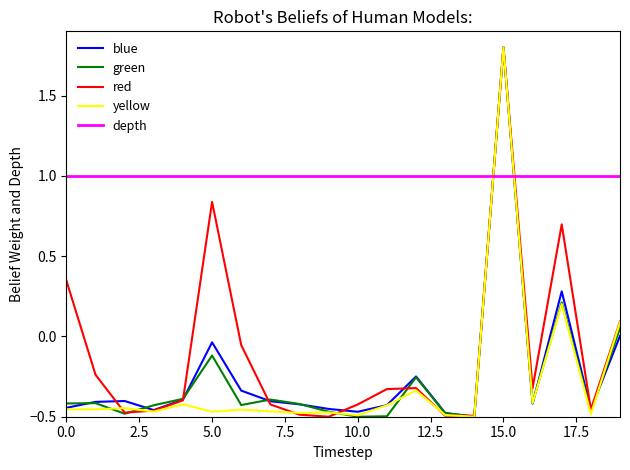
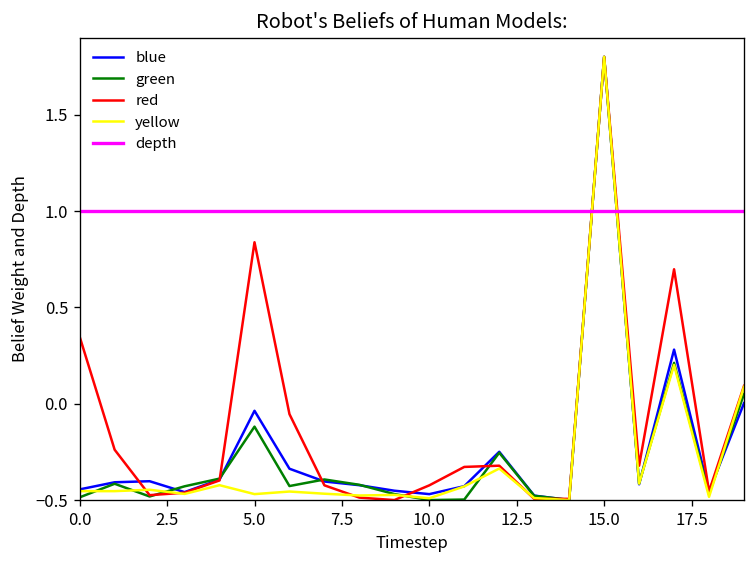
green, 0.0: -0.42 -> -0.49
